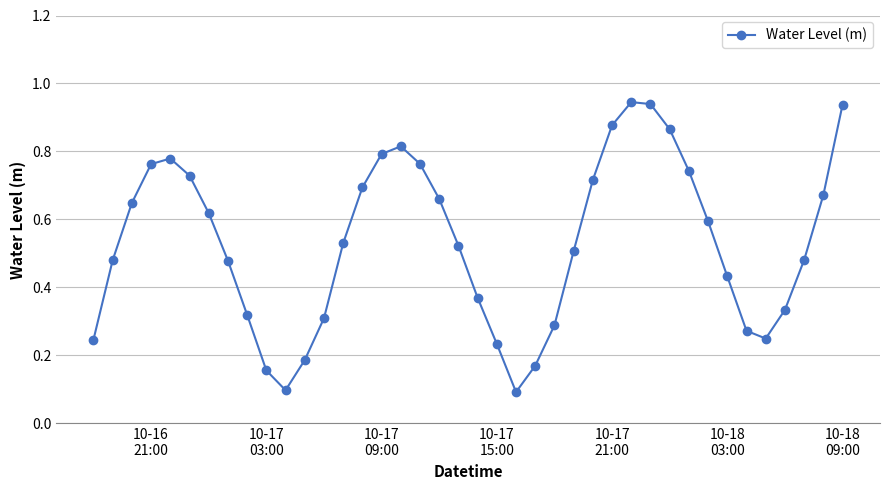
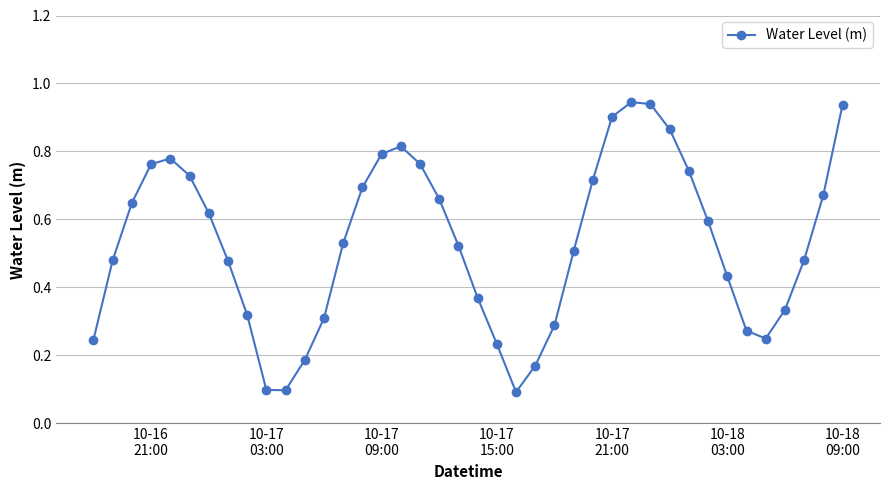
10-17 03:00: 0.16 -> 0.10
10-17 21:00: 0.88 -> 0.90
